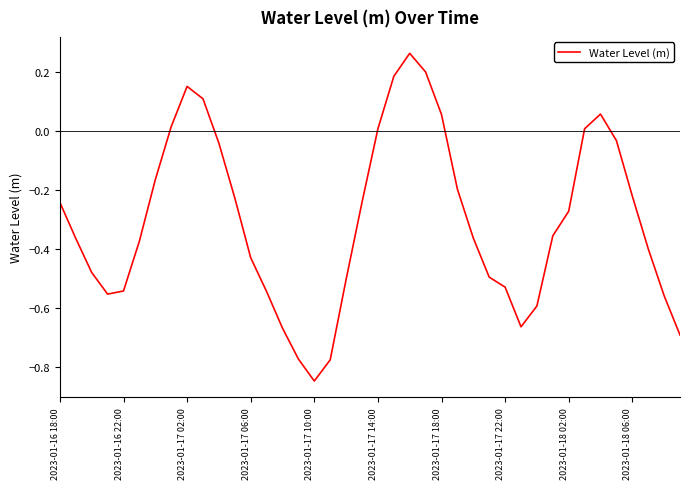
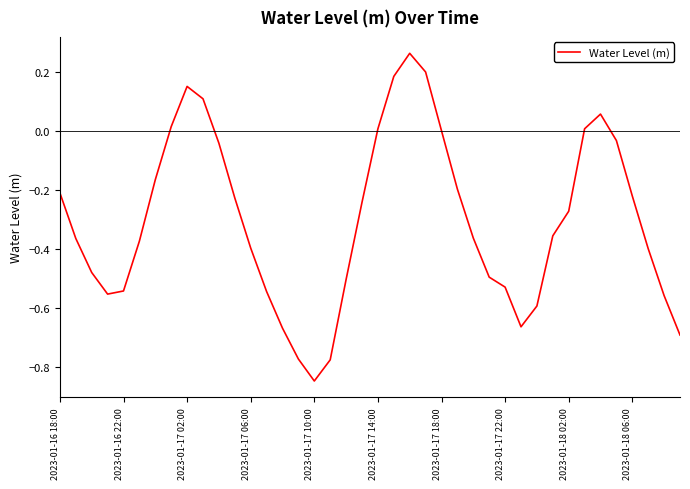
2023-01-16 18:00: -0.24 -> -0.21
2023-01-17 06:00: -0.43 -> -0.40
2023-01-17 18:00: 0.06 -> 0.00
